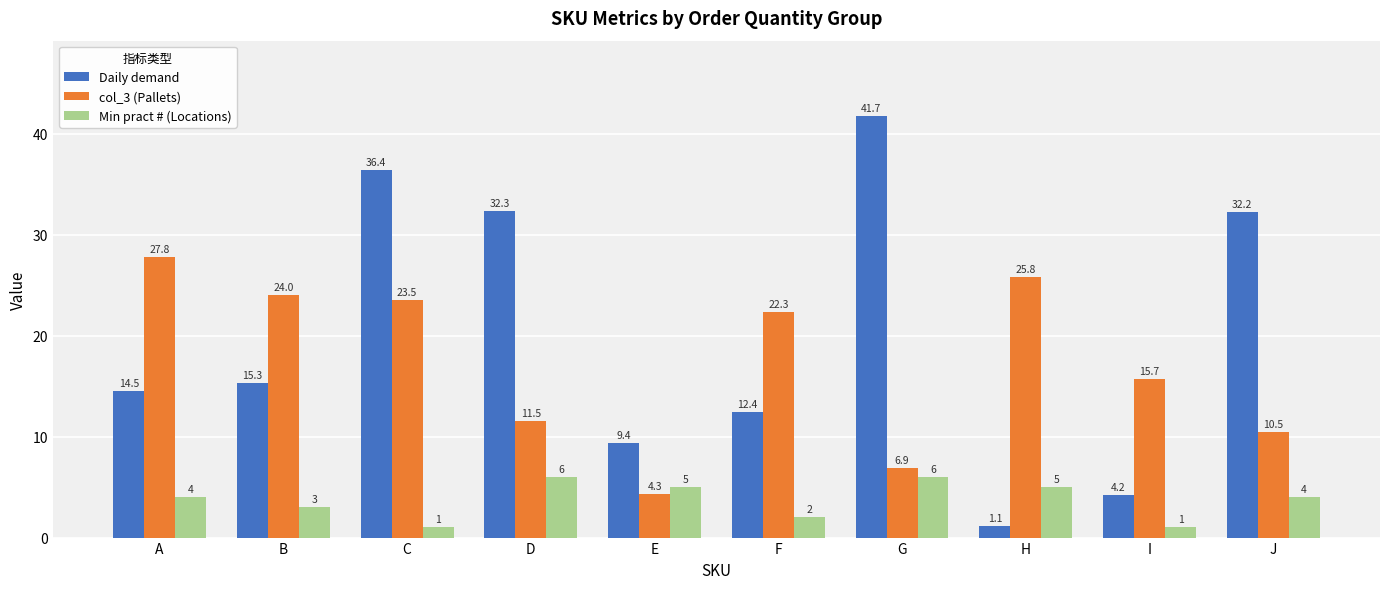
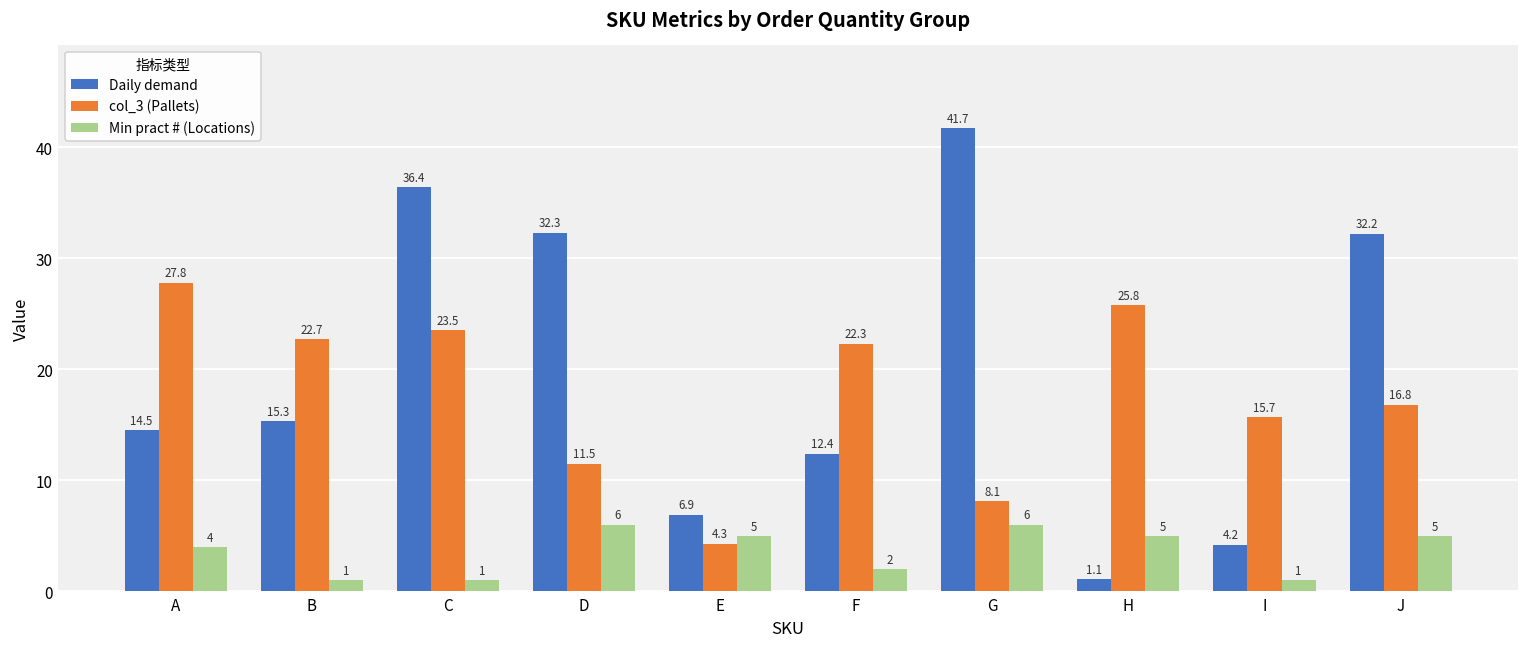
col_3 (Pallets), B: 24.0 -> 22.7
Min pract # (Locations), B: 3 -> 1
Daily demand, E: 9.4 -> 6.9
col_3 (Pallets), G: 6.9 -> 8.1
col_3 (Pallets), J: 10.5 -> 16.8
Min pract # (Locations), J: 4 -> 5
